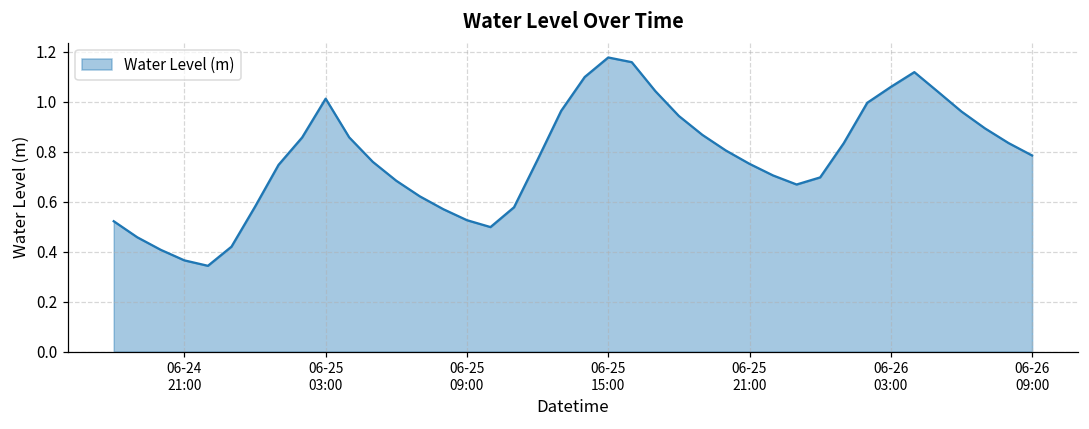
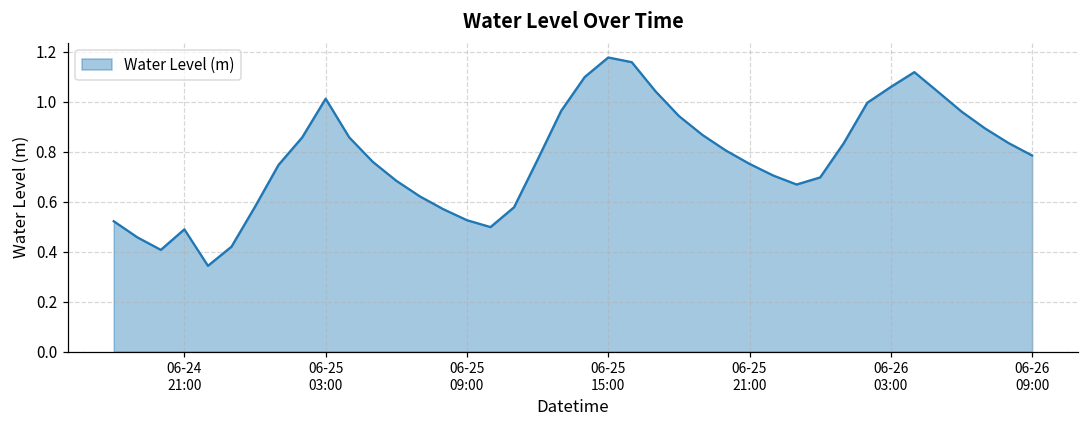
06-24 21:00: 0.37 -> 0.49
